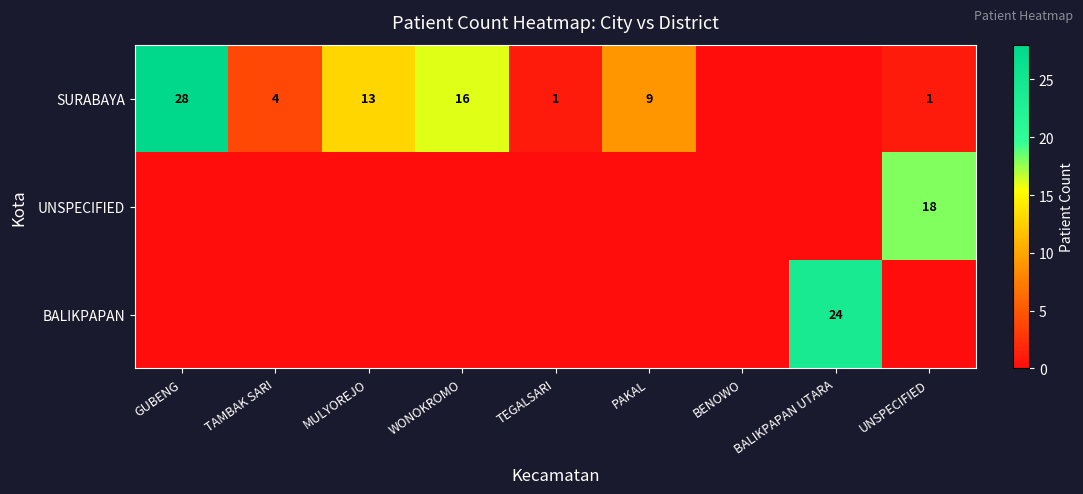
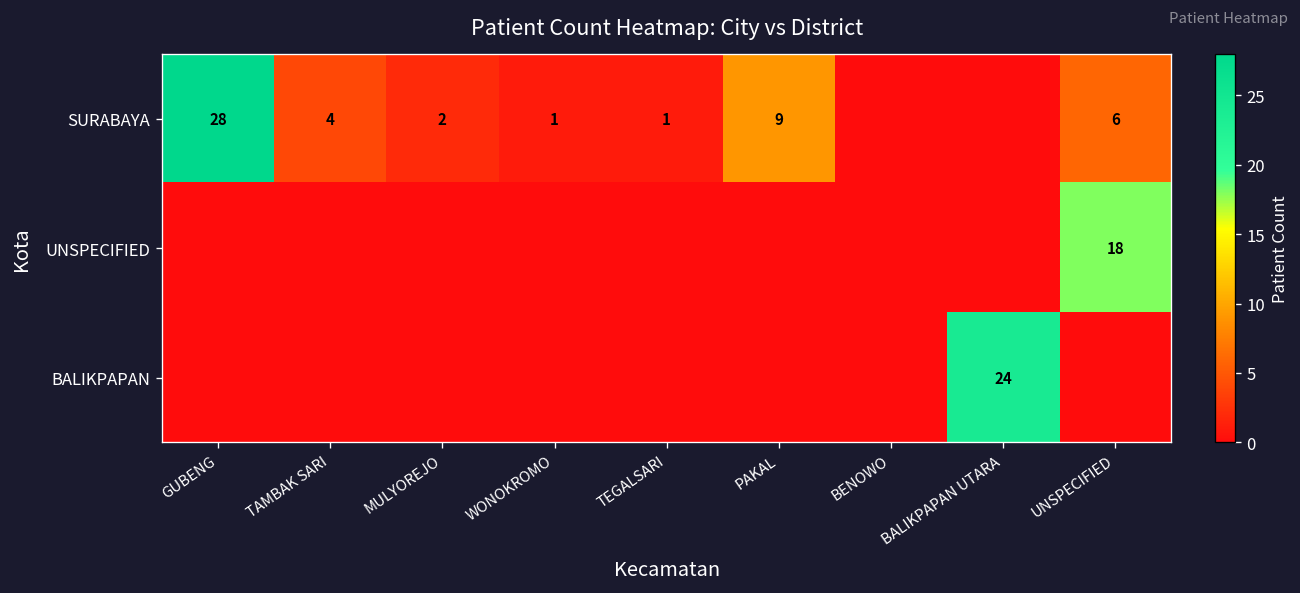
SURABAYA, MULYOREJO: 13 -> 2
SURABAYA, WONOKROMO: 16 -> 1
SURABAYA, UNSPECIFIED: 1 -> 6
